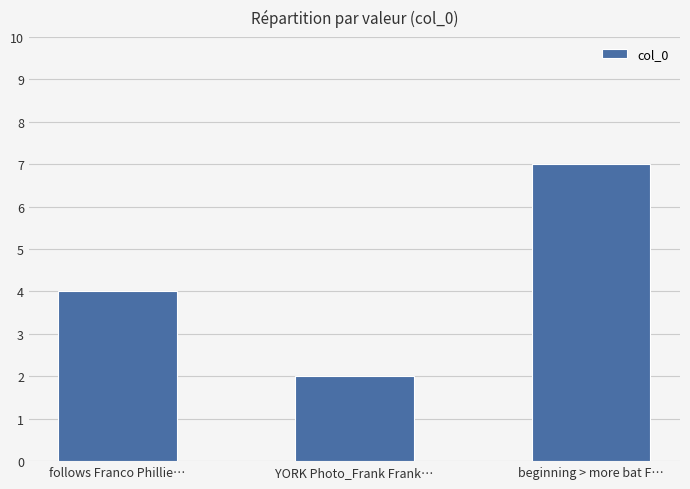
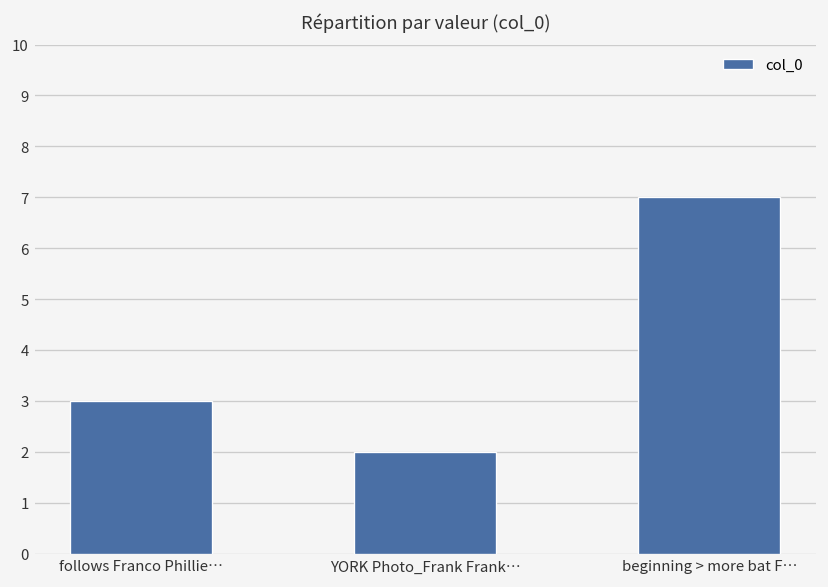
follows Franco Phillie…: 4 -> 3
